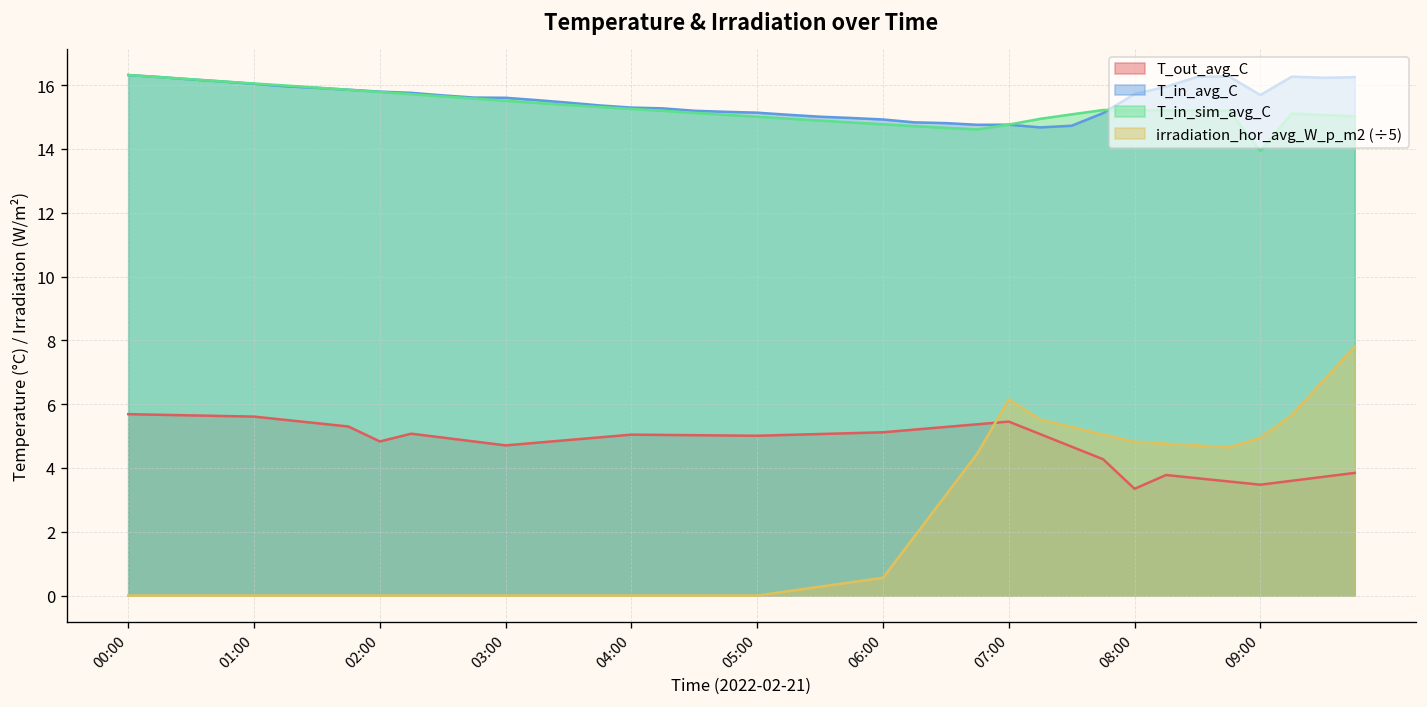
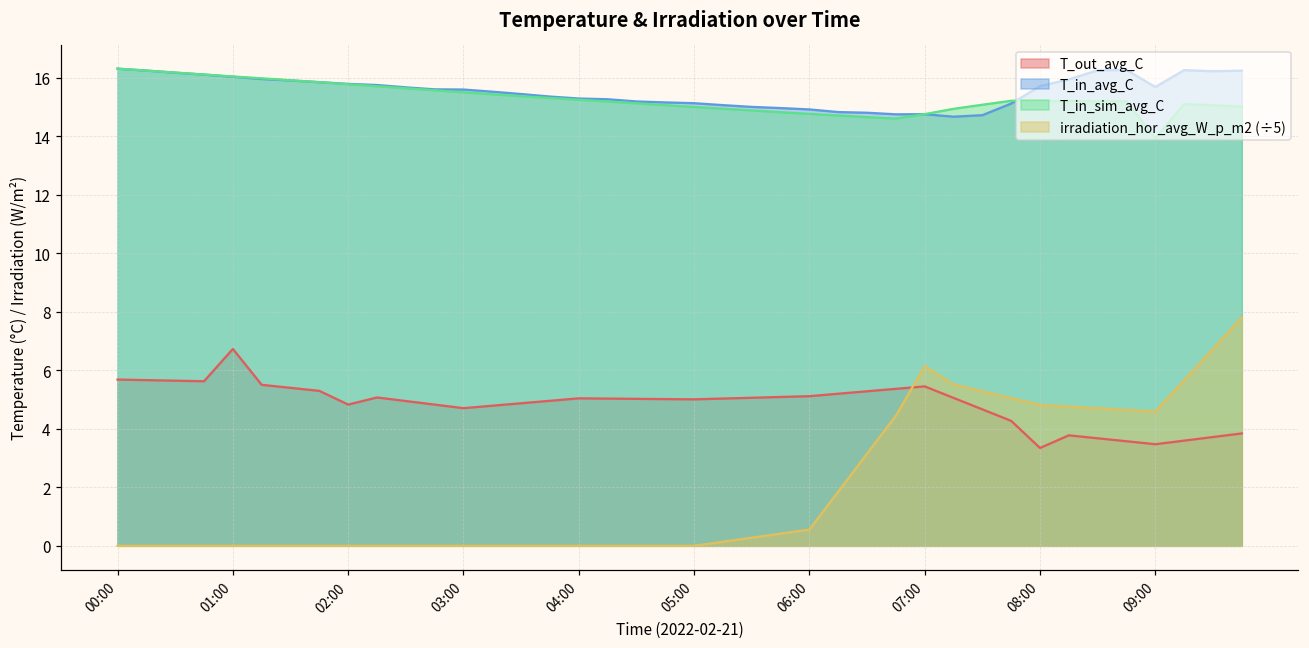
T_out_avg_C, 01:00: 5.6 -> 6.7
irradiation_hor_avg_W_p_m2 (÷5), 09:00: 4.9 -> 4.6
